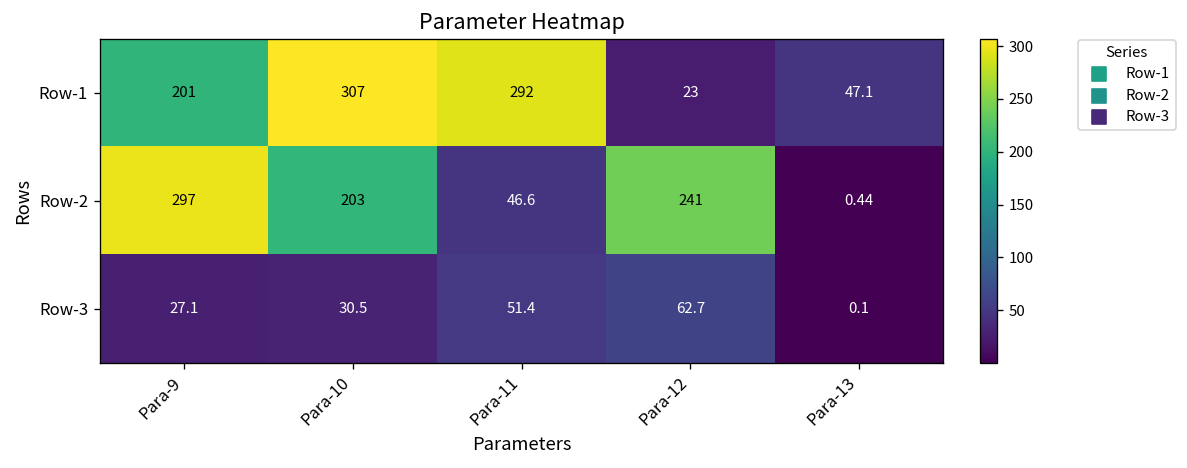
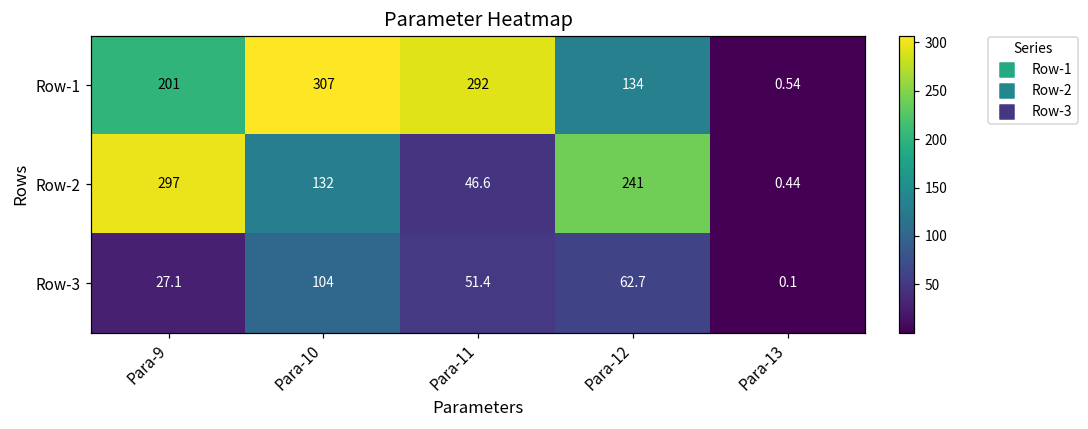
Row-1, Para-12: 23 -> 134
Row-1, Para-13: 47.1 -> 0.54
Row-2, Para-10: 203 -> 132
Row-3, Para-10: 30.5 -> 104
